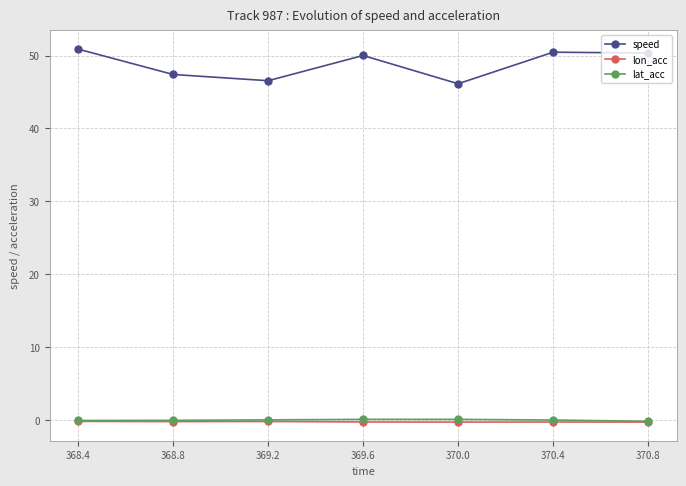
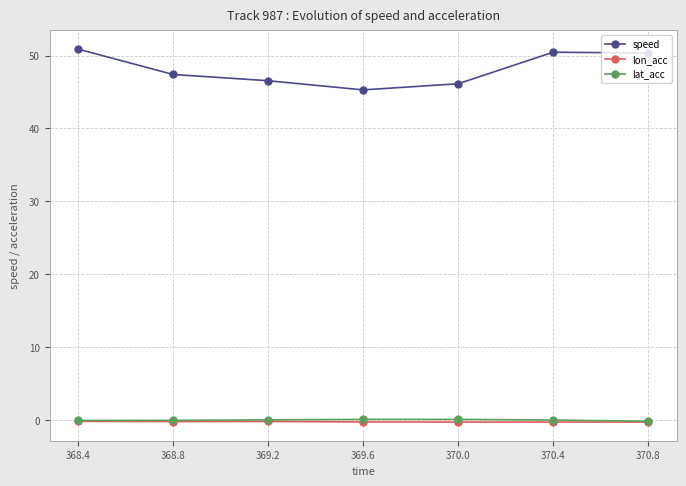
speed, 369.6: 50 -> 45
